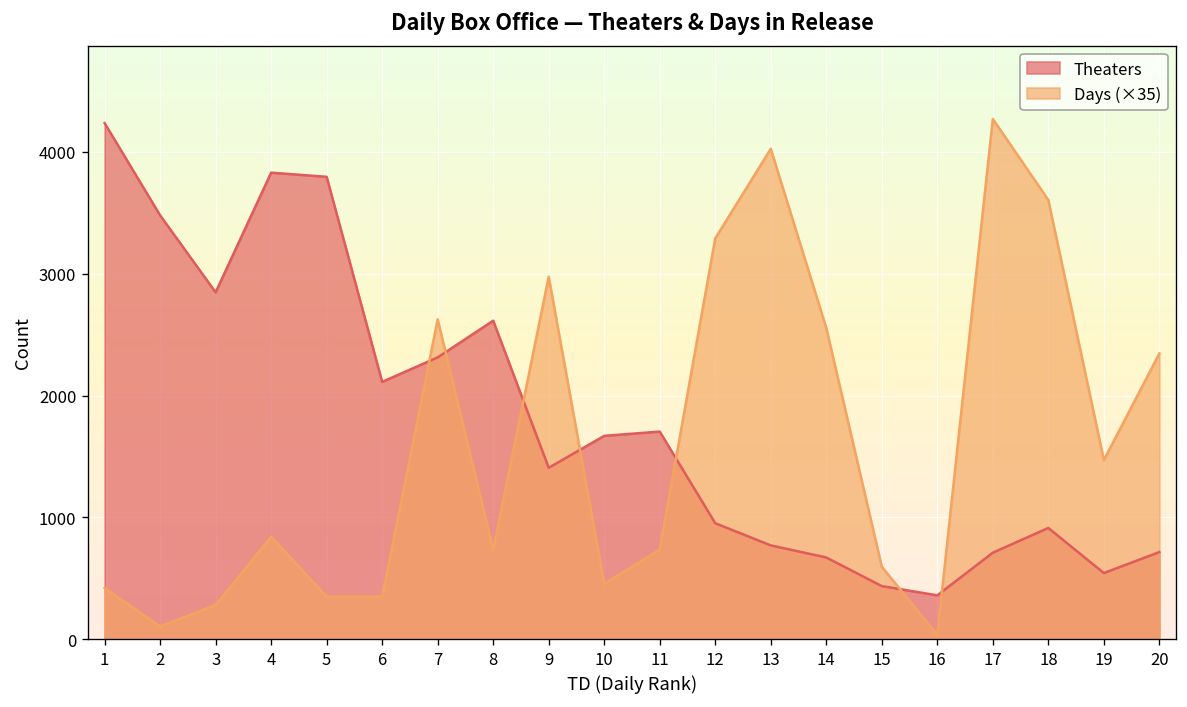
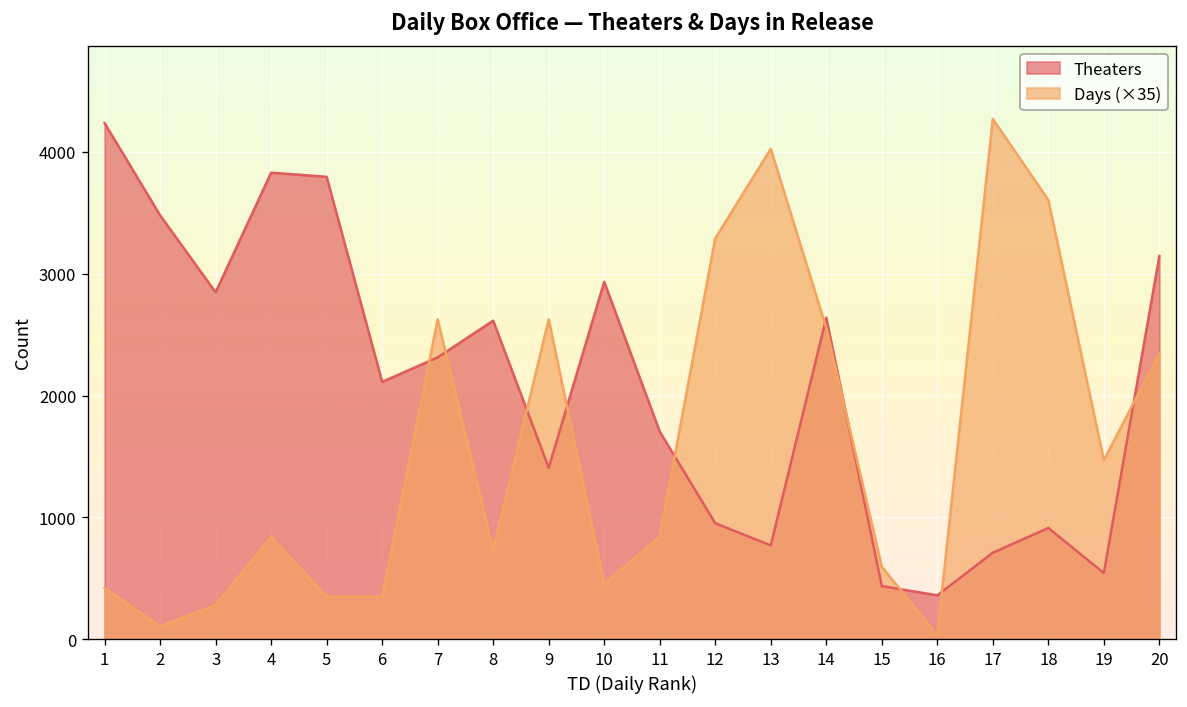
Days (×35), 9: 2980 -> 2630
Theaters, 10: 1670 -> 2930
Days (×35), 11: 740 -> 840
Theaters, 14: 670 -> 2640
Theaters, 20: 720 -> 3150
